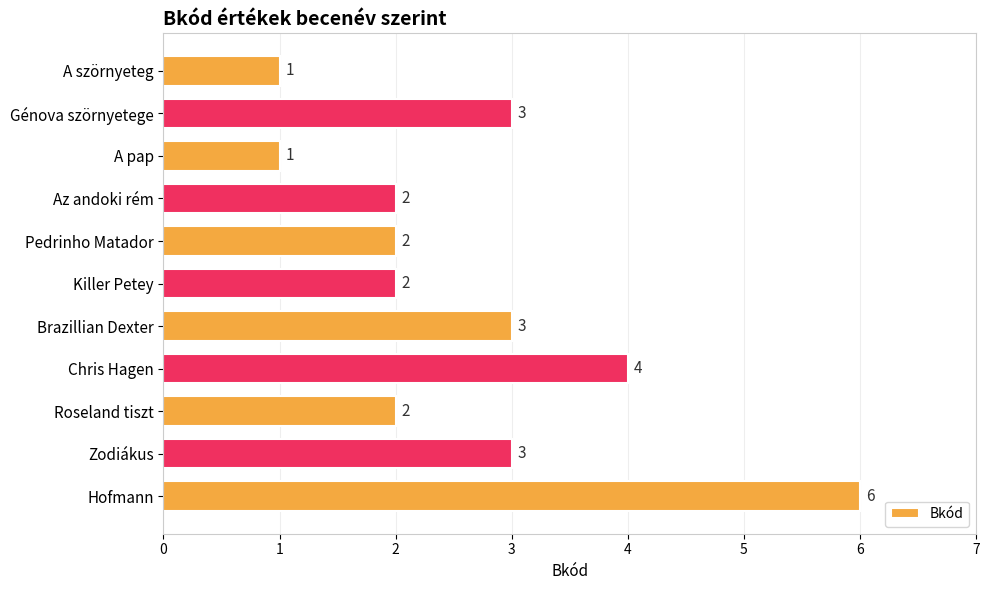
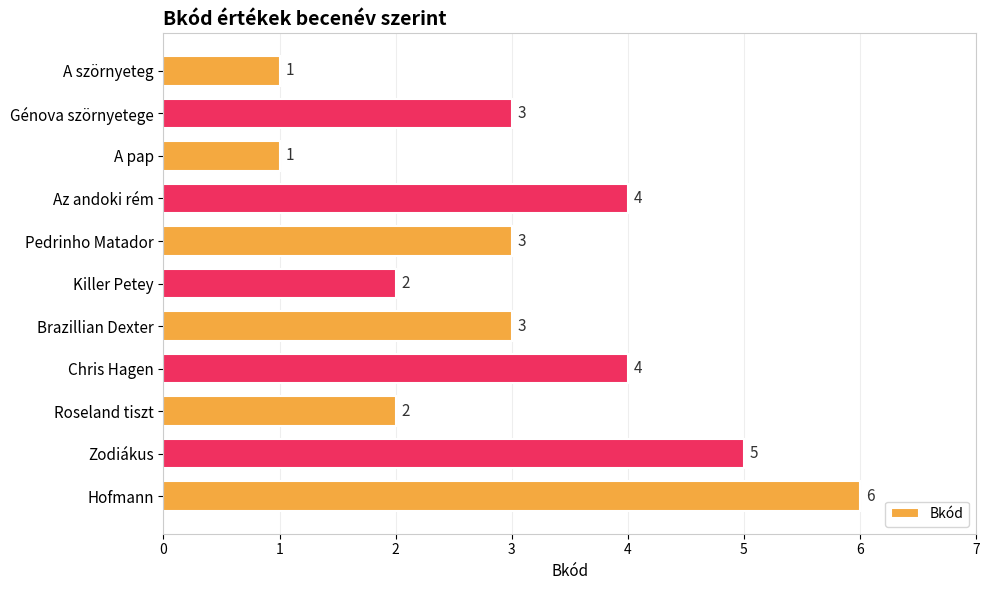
Az andoki rém: 2 -> 4
Pedrinho Matador: 2 -> 3
Zodiákus: 3 -> 5
